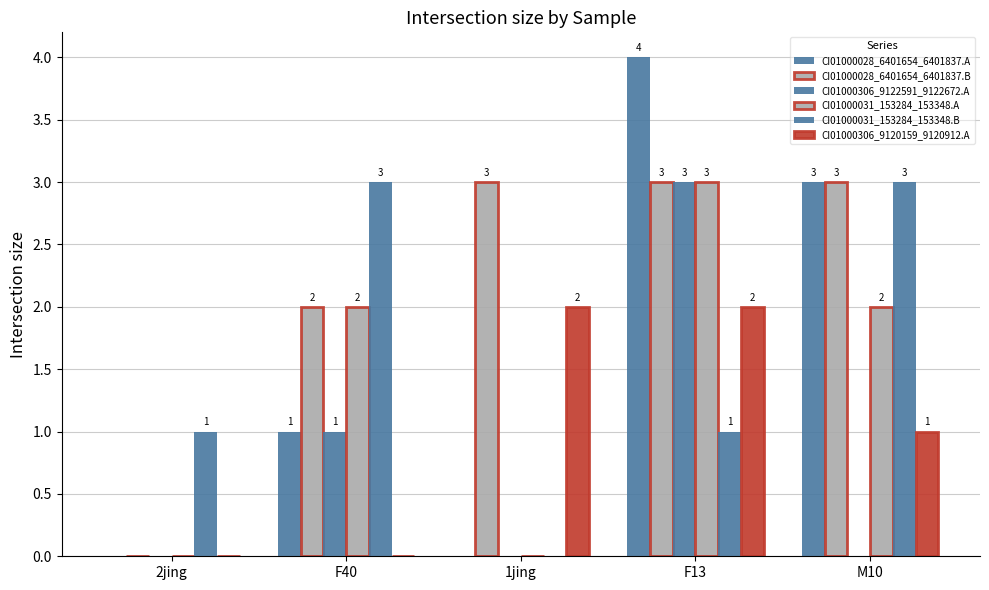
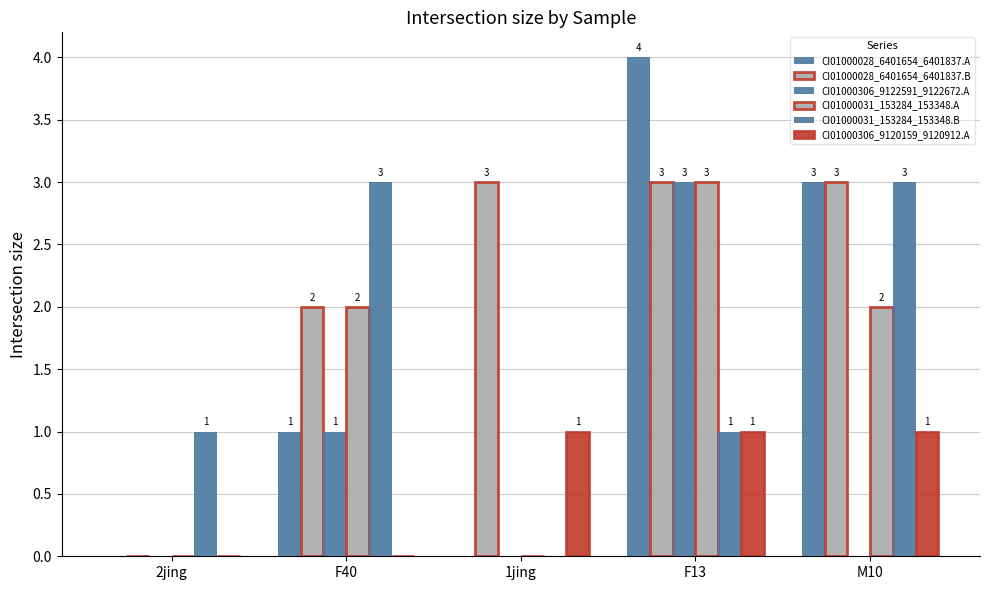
CI01000306_9120159_9120912.A, 1jing: 2 -> 1
CI01000306_9120159_9120912.A, F13: 2 -> 1
